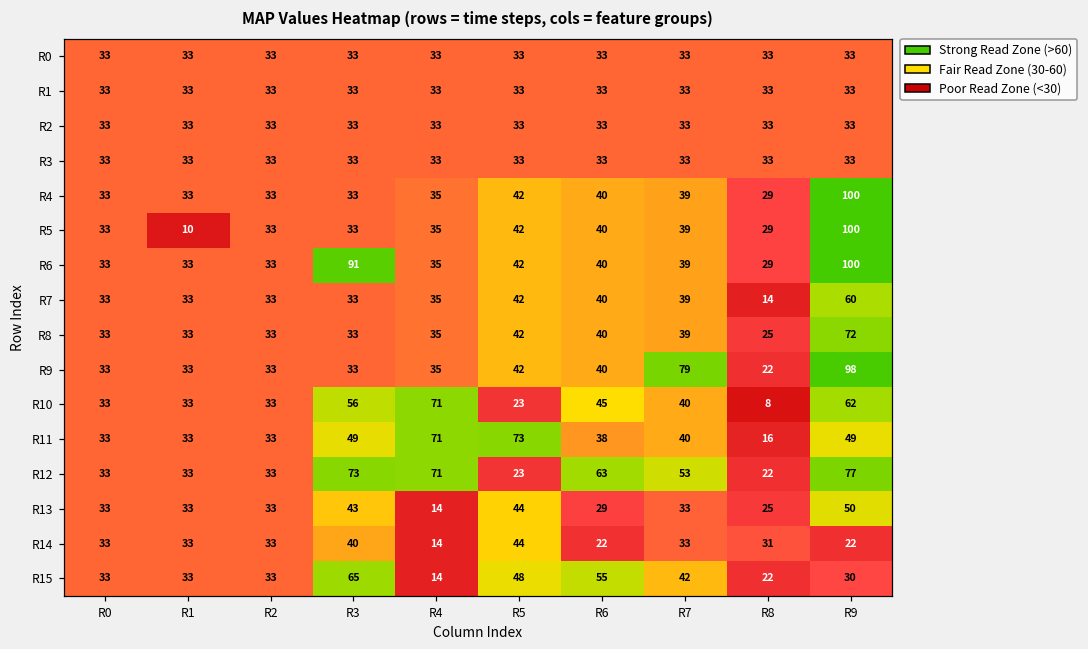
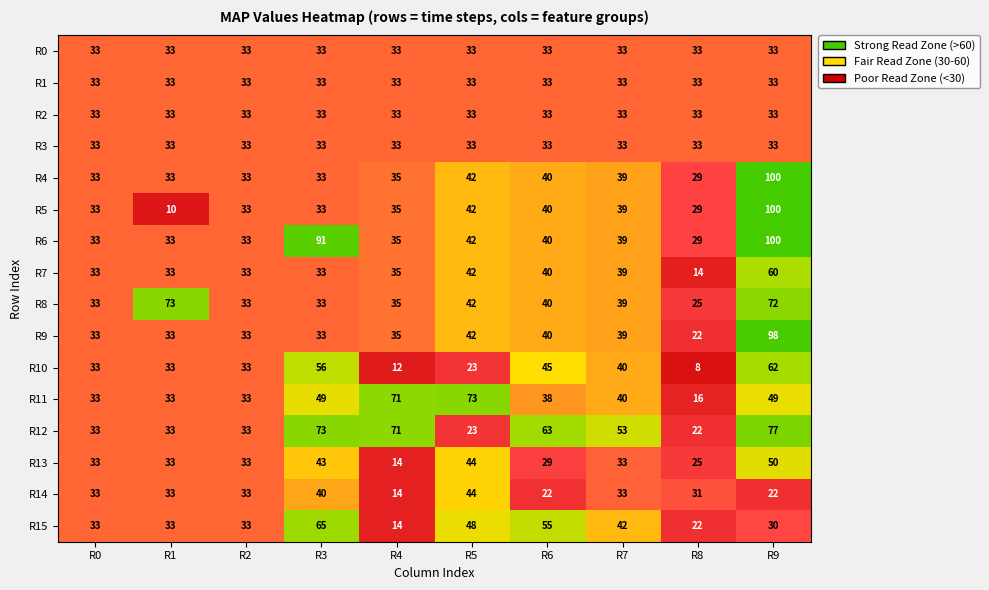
R8, R1: 33 -> 73
R9, R7: 79 -> 39
R10, R4: 71 -> 12
